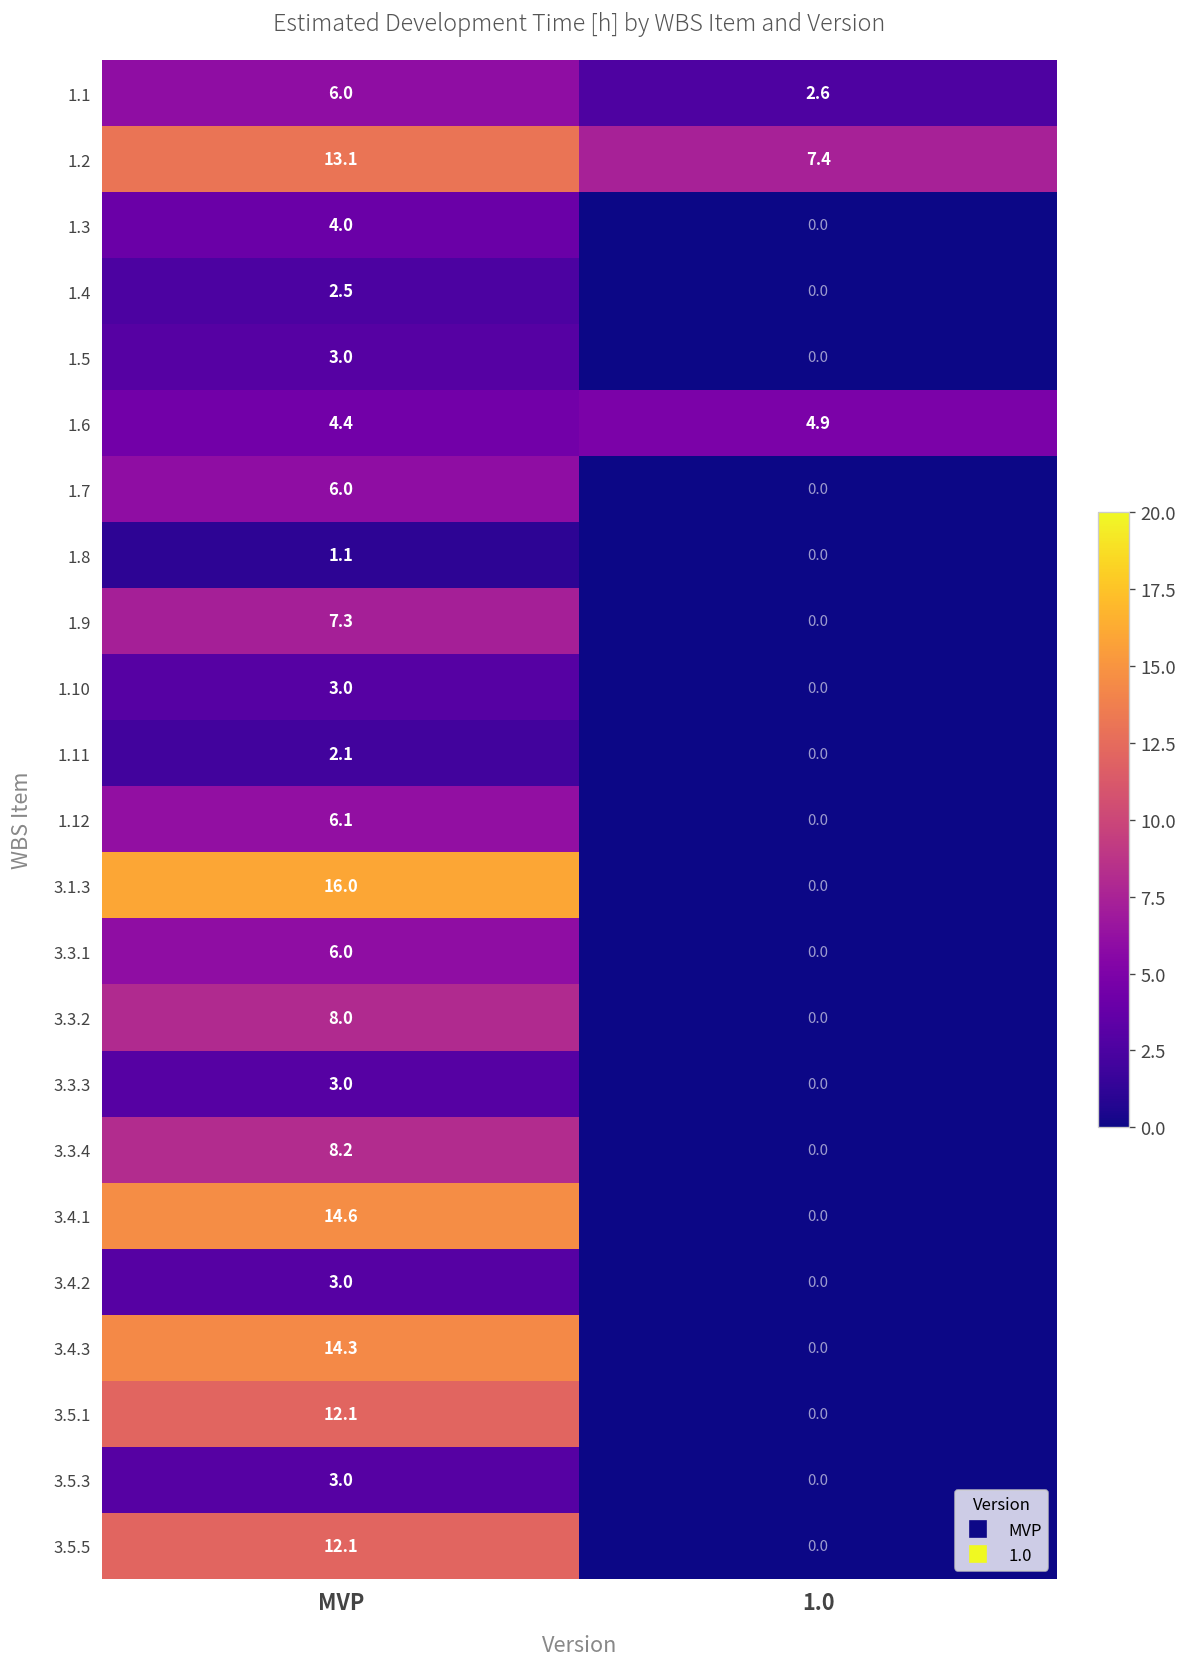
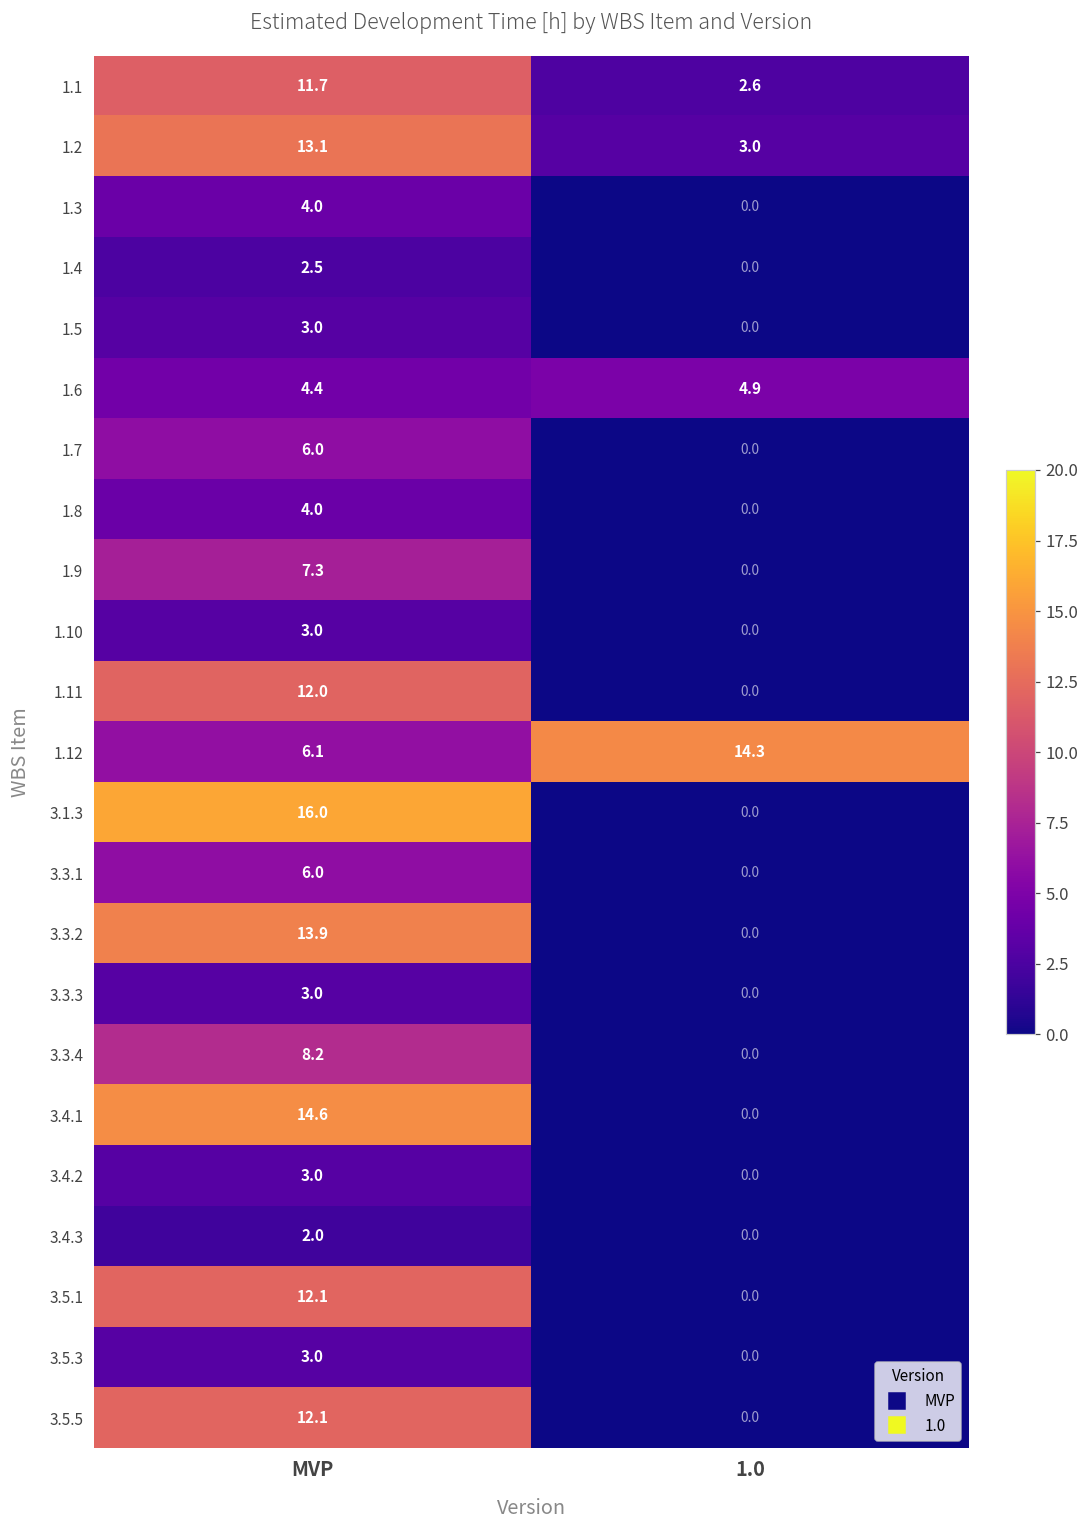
1.1, MVP: 6.0 -> 11.7
1.2, 1.0: 7.4 -> 3.0
1.8, MVP: 1.1 -> 4.0
1.11, MVP: 2.1 -> 12.0
1.12, 1.0: 0.0 -> 14.3
3.3.2, MVP: 8.0 -> 13.9
3.4.3, MVP: 14.3 -> 2.0
